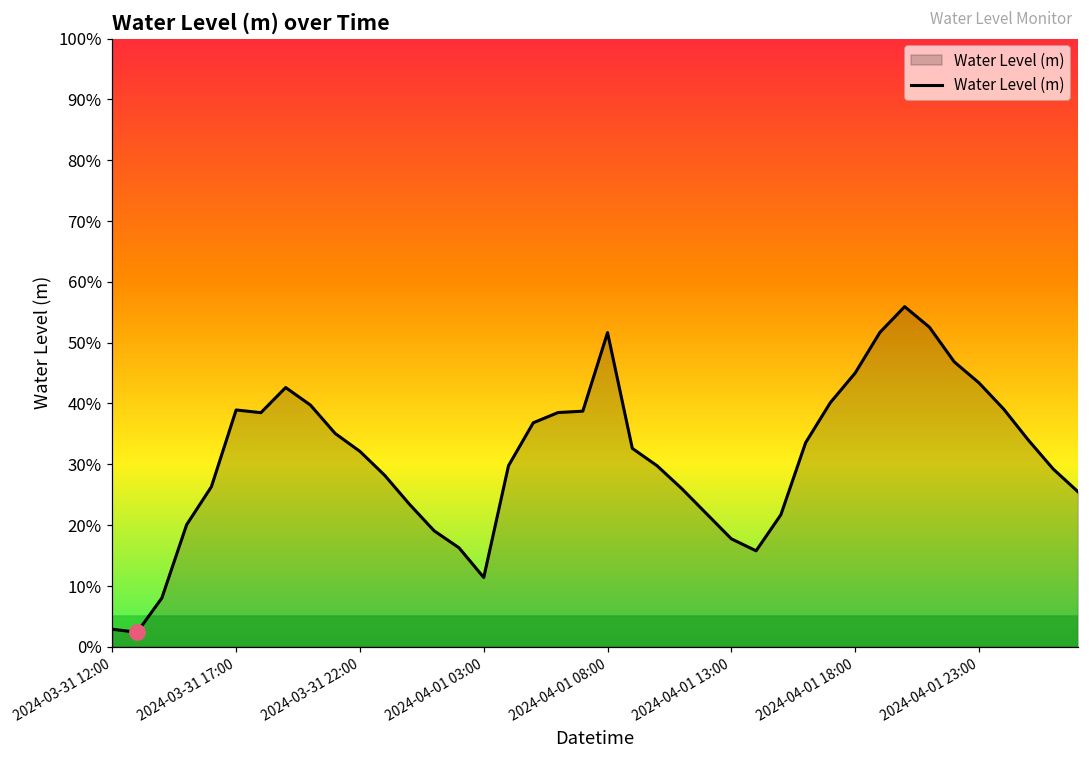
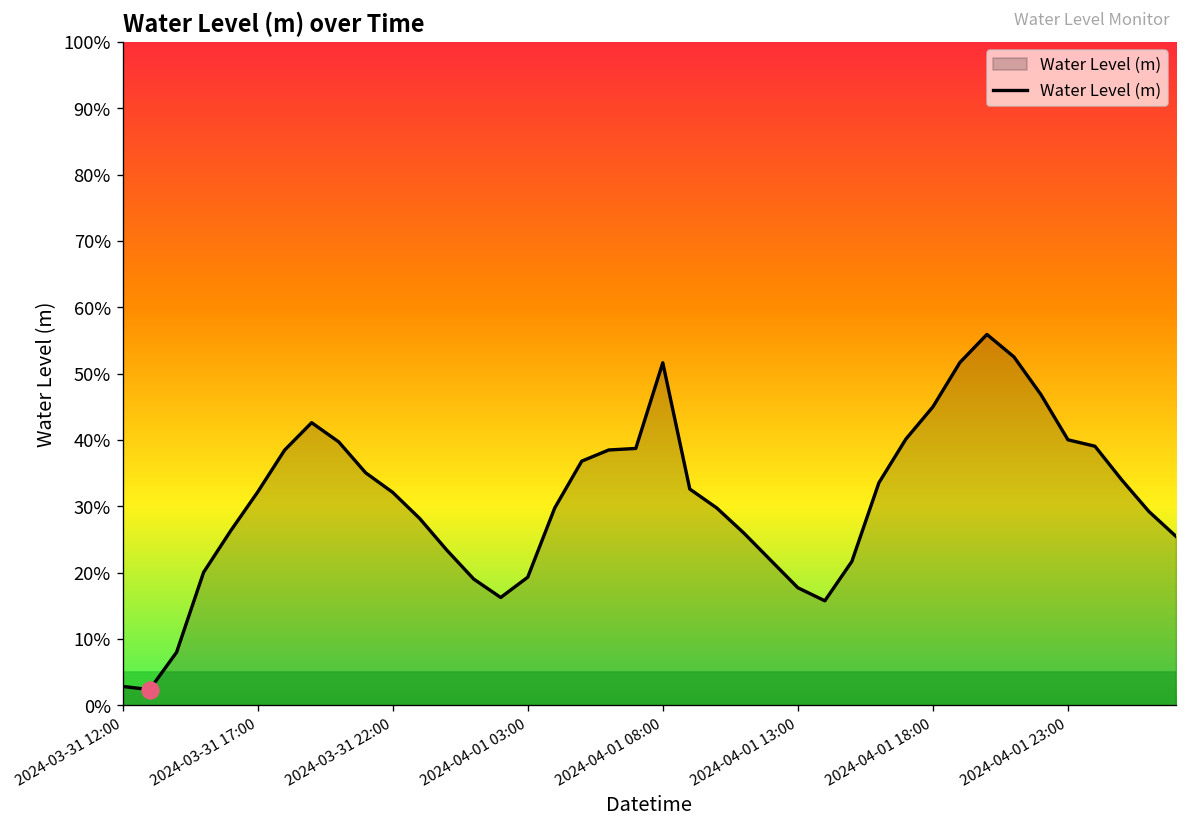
Water Level (m), 2024-03-31 17:00: 39% -> 32%
Water Level (m), 2024-04-01 03:00: 11% -> 19%
Water Level (m), 2024-04-01 23:00: 43% -> 40%
